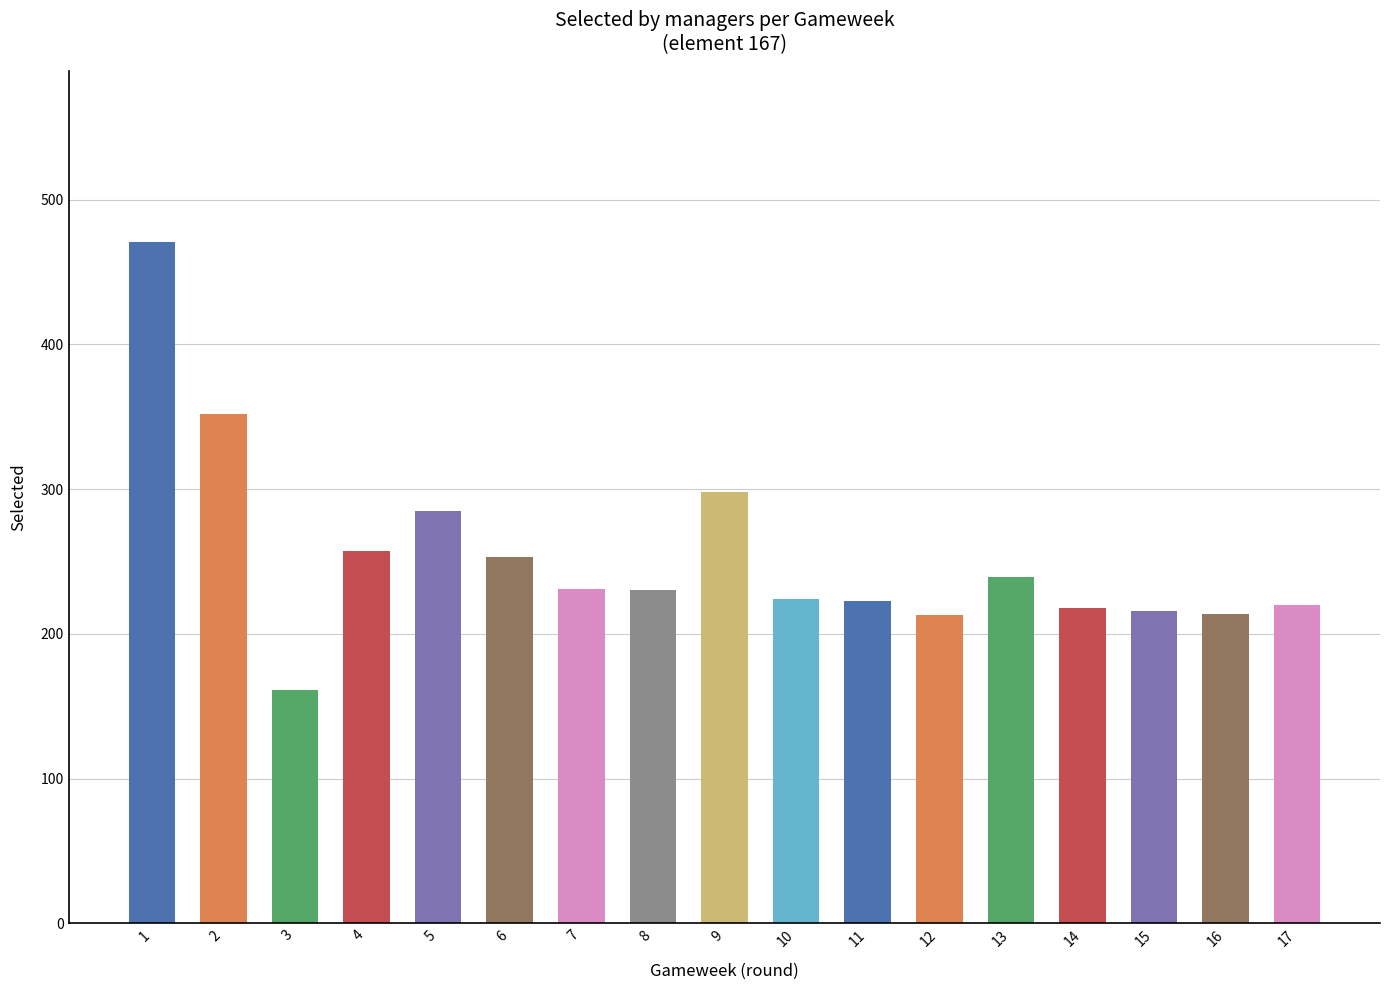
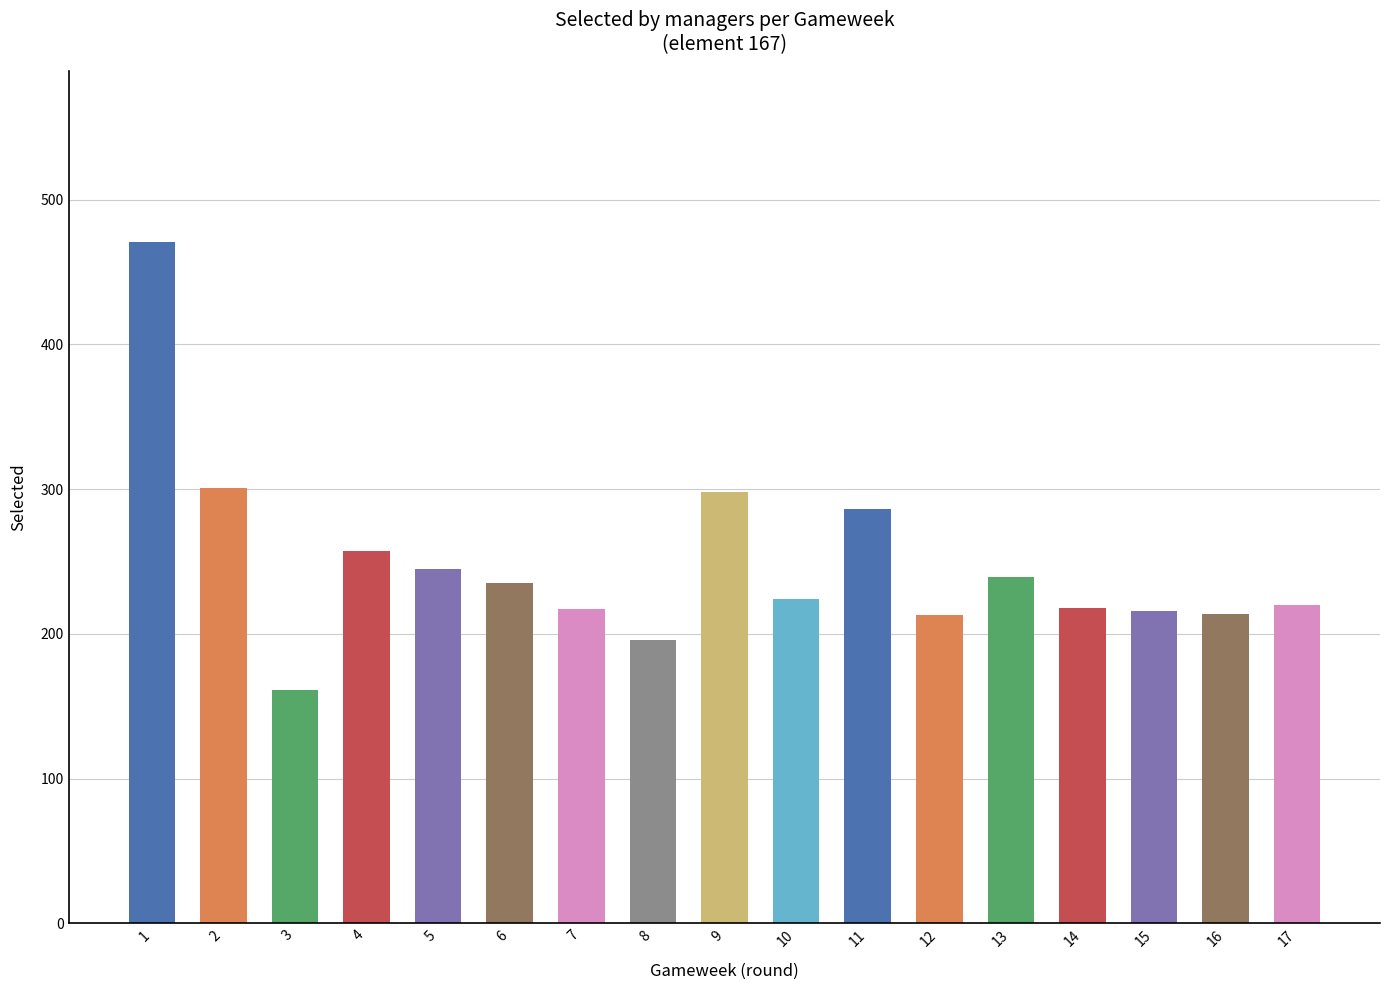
2: 352 -> 301
5: 285 -> 245
6: 253 -> 235
7: 231 -> 217
8: 230 -> 196
11: 223 -> 286
